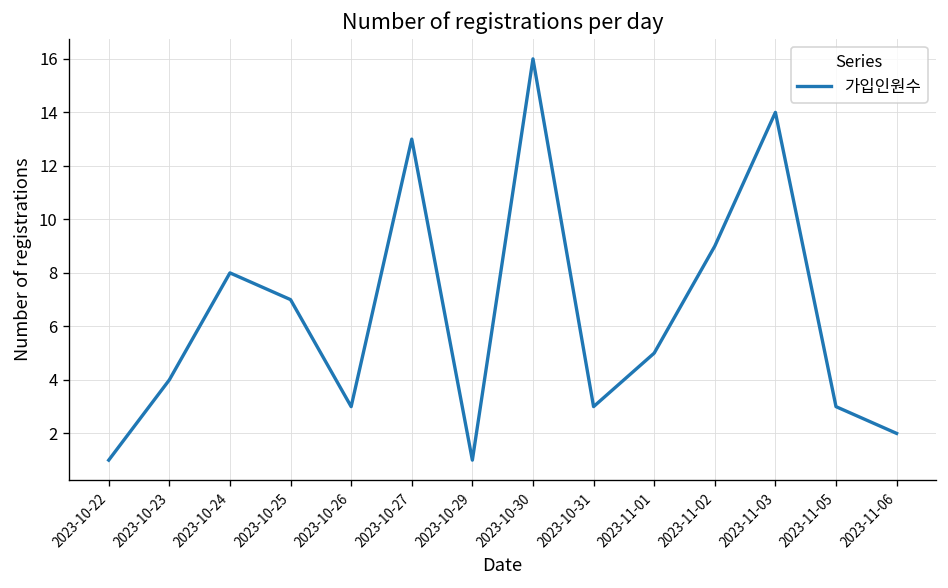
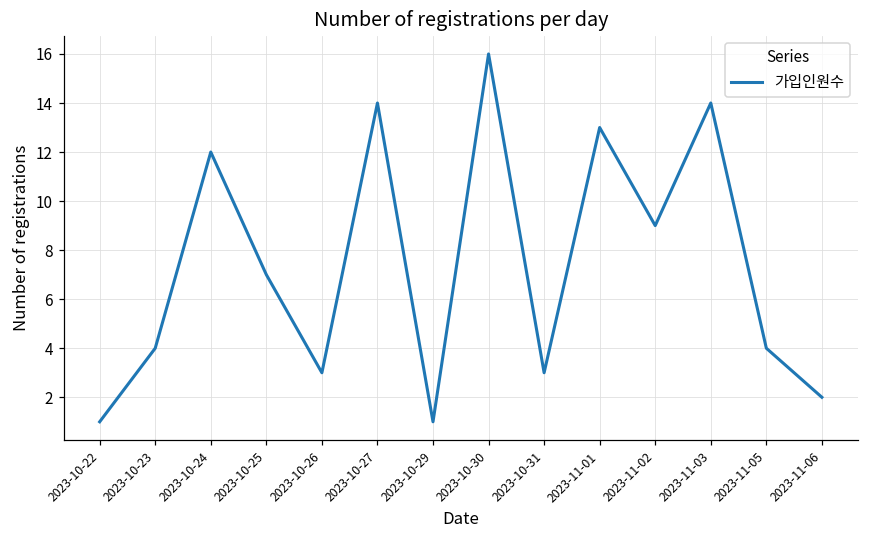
2023-10-24: 8 -> 12
2023-10-27: 13 -> 14
2023-11-01: 5 -> 13
2023-11-05: 3 -> 4
